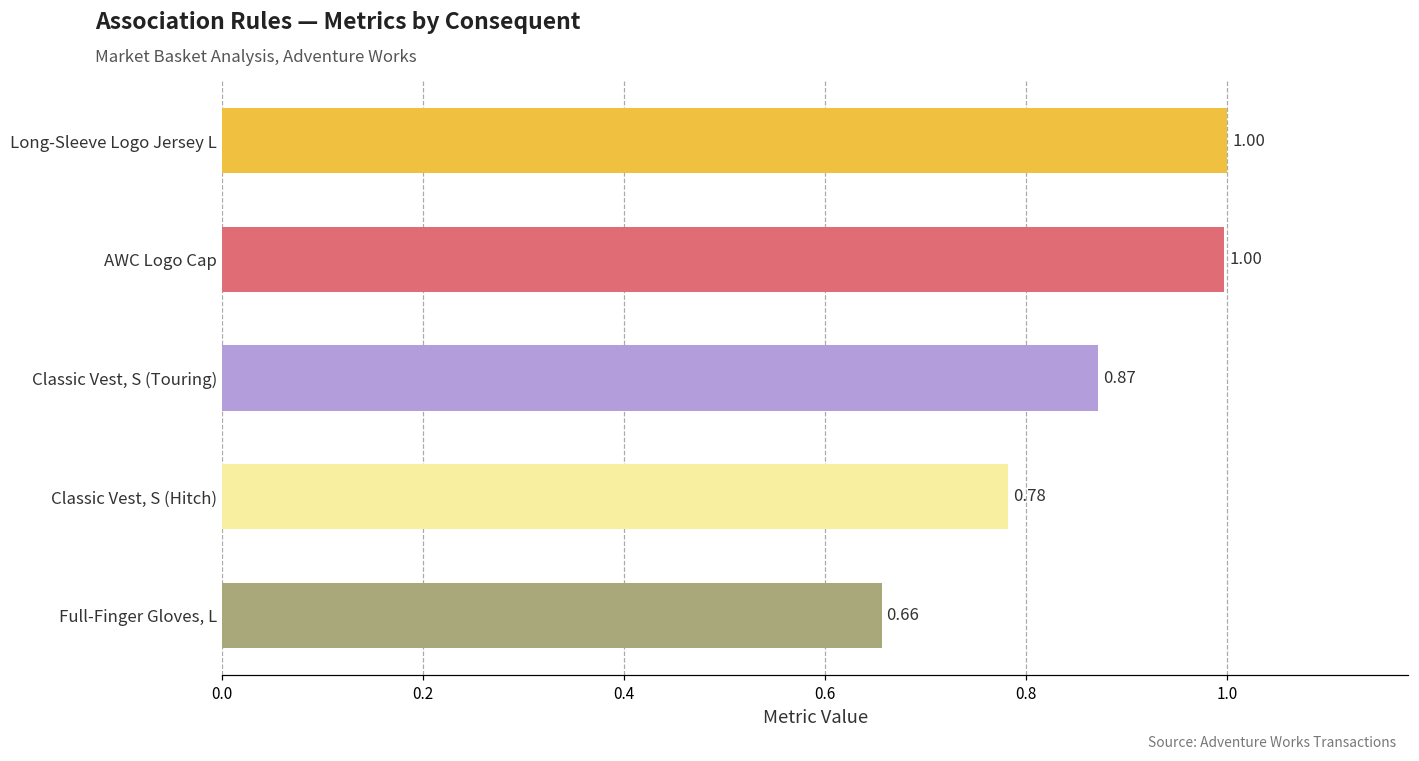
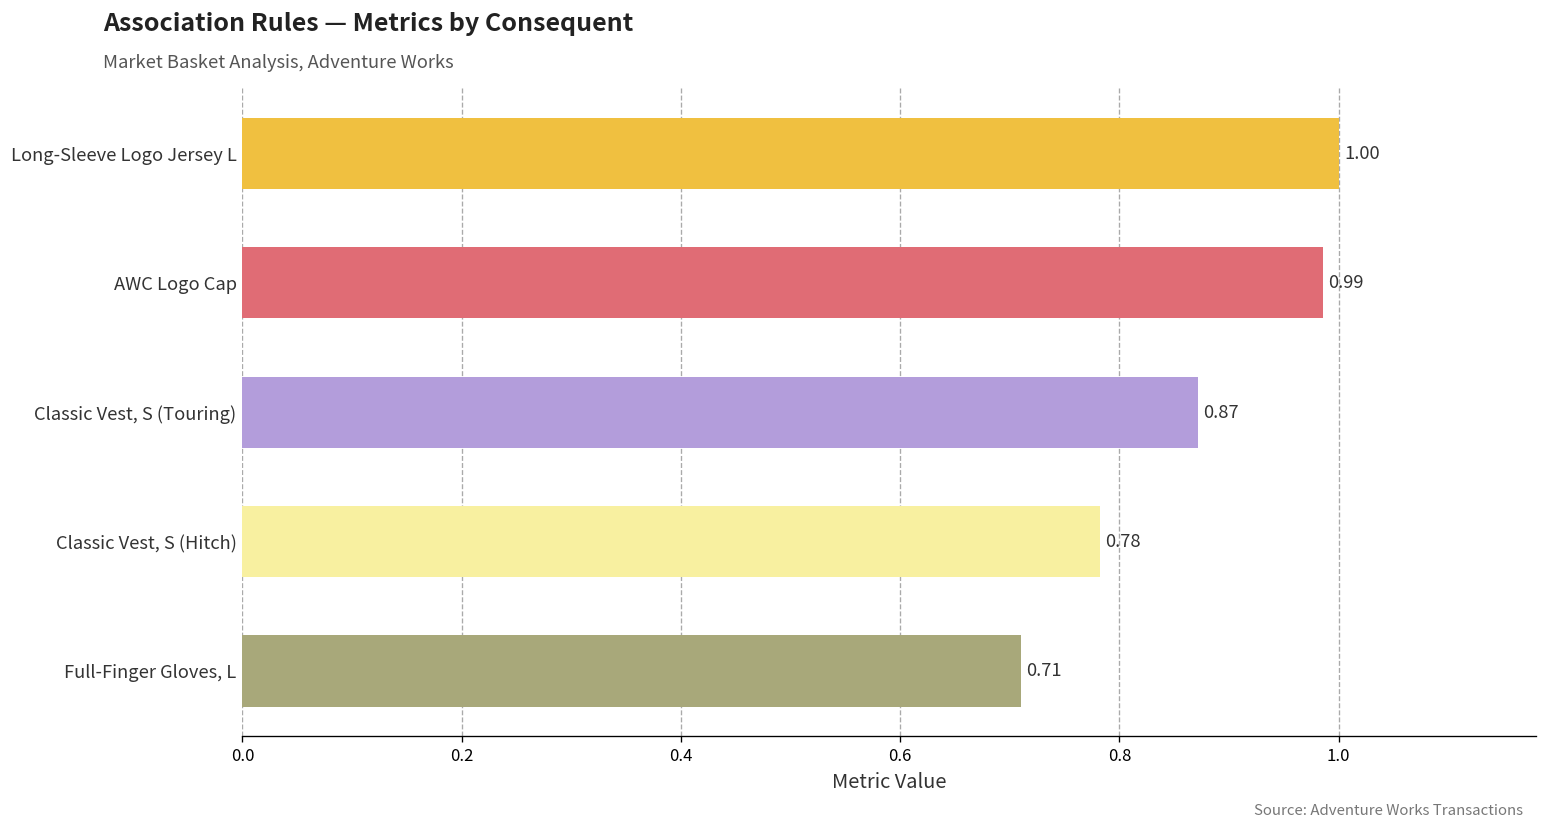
AWC Logo Cap: 1.00 -> 0.99
Full-Finger Gloves, L: 0.66 -> 0.71
